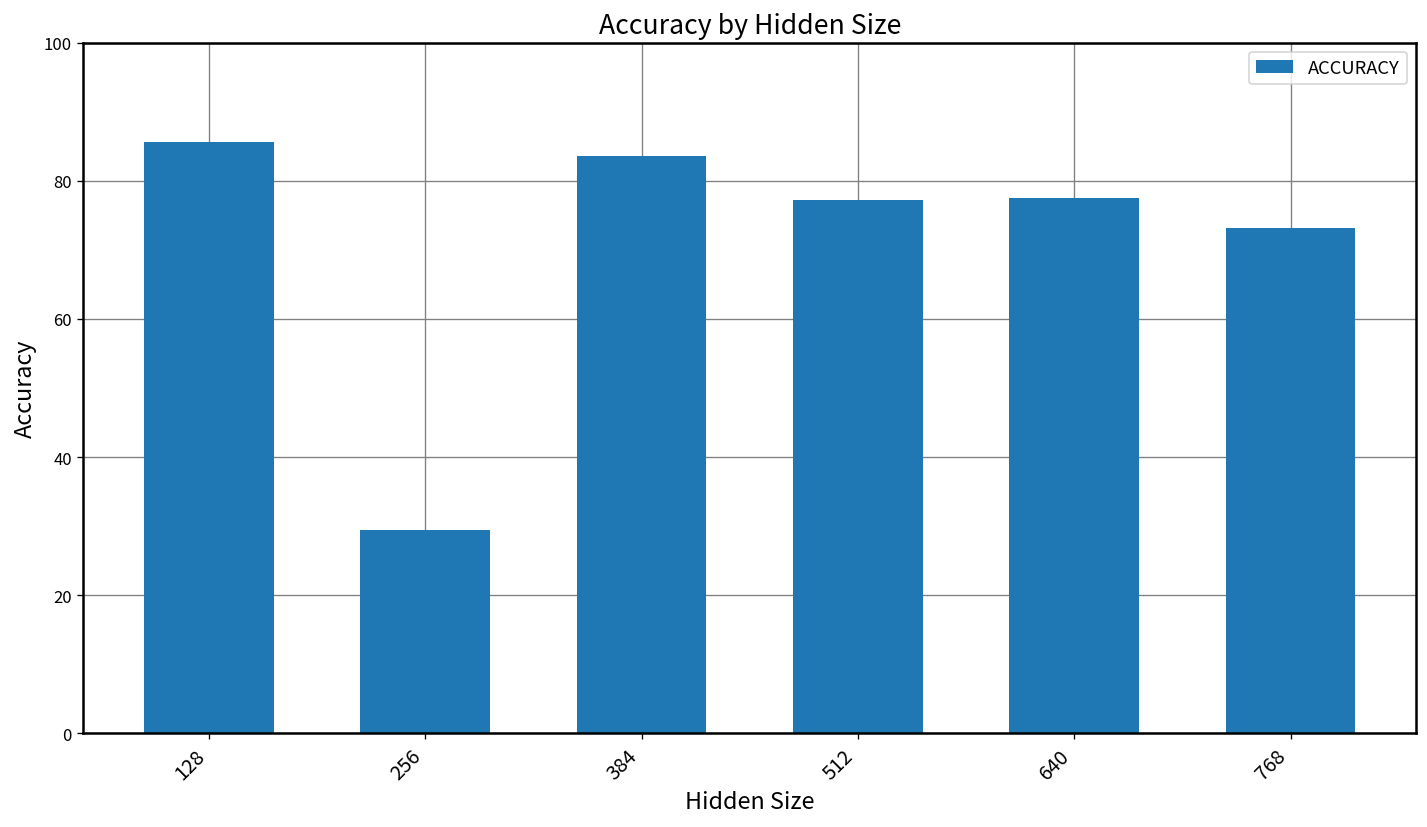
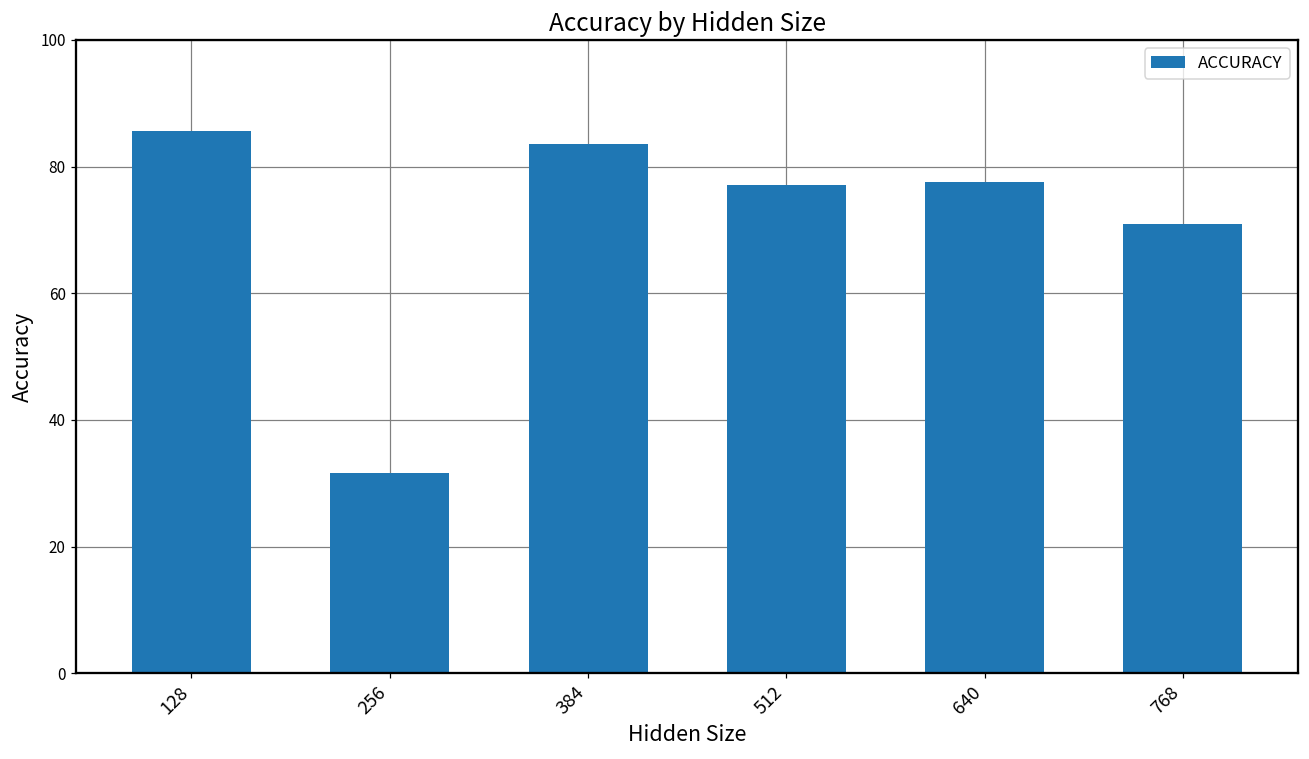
256: 29 -> 32
768: 73 -> 71
